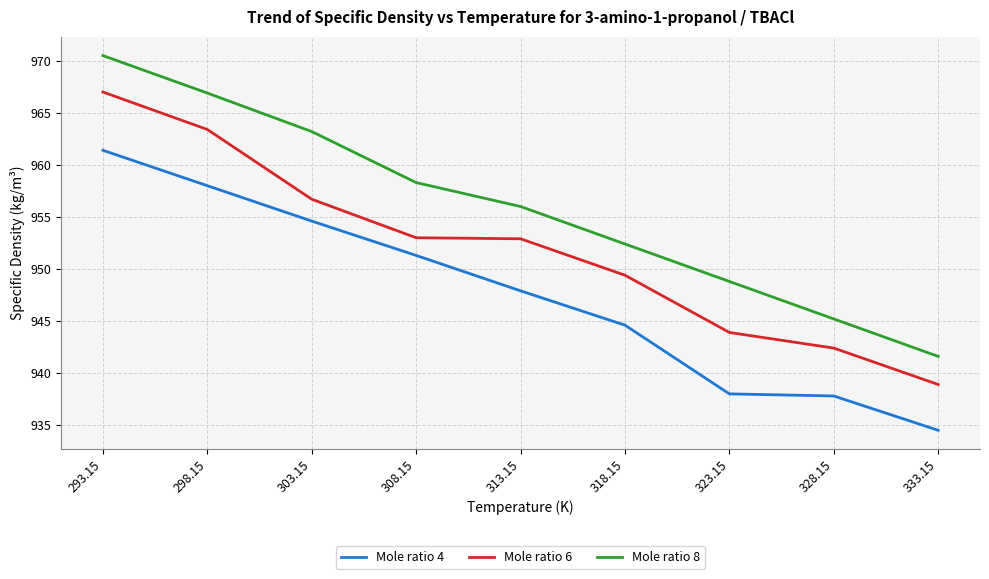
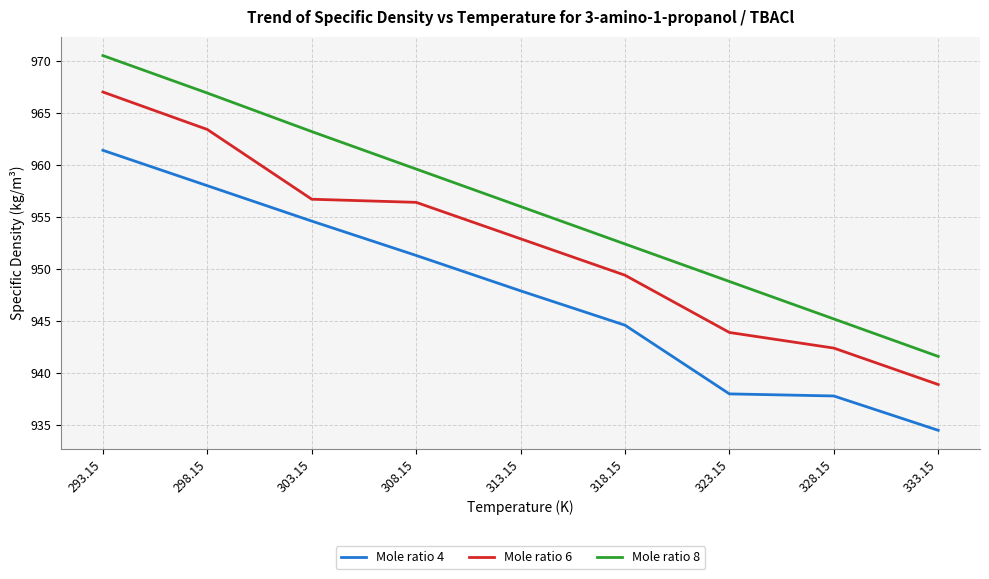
Mole ratio 6, 308.15: 953.0 -> 956.4
Mole ratio 8, 308.15: 958.3 -> 959.6
